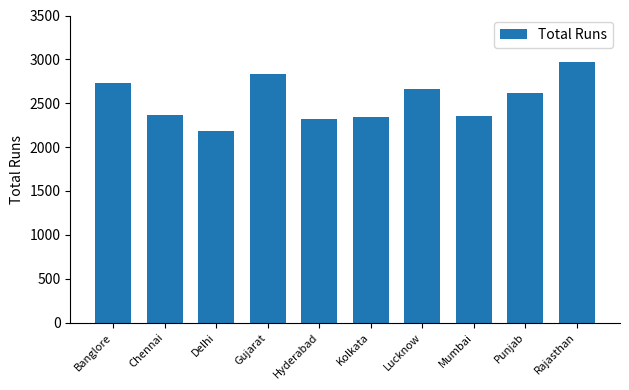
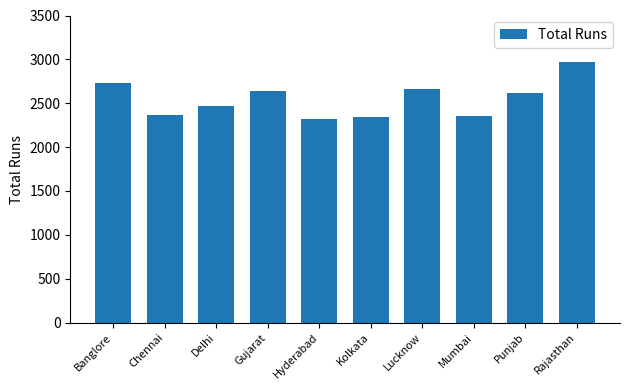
Delhi: 2200 -> 2500
Gujarat: 2800 -> 2600
